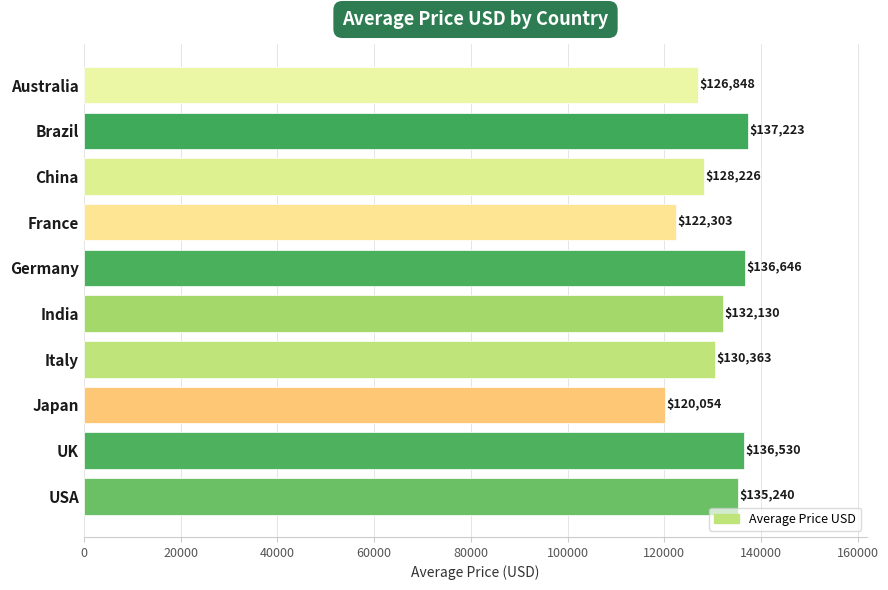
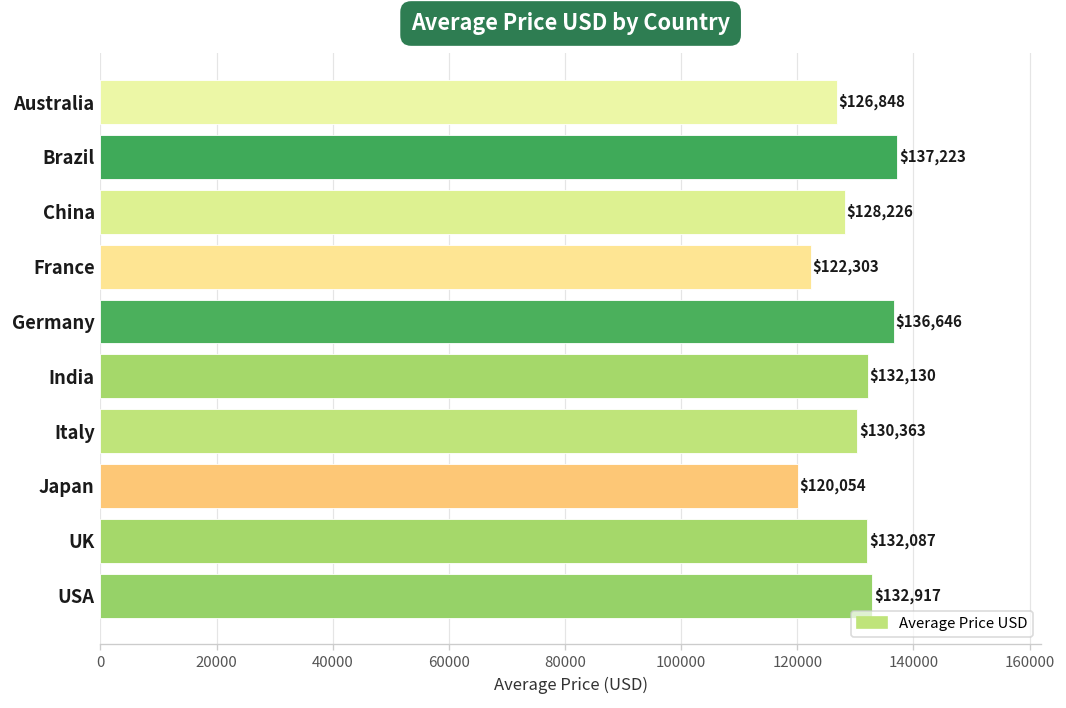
UK: $136,530 -> $132,087
USA: $135,240 -> $132,917
